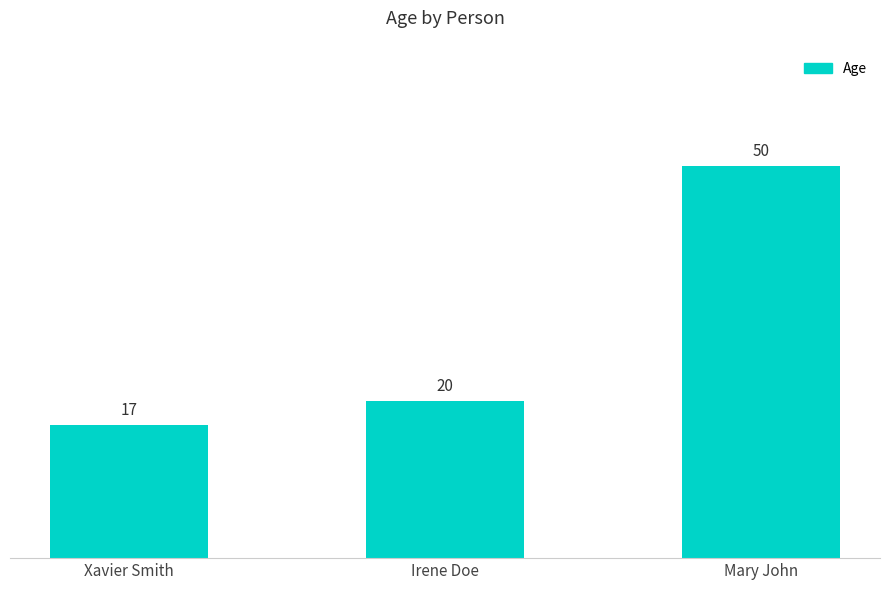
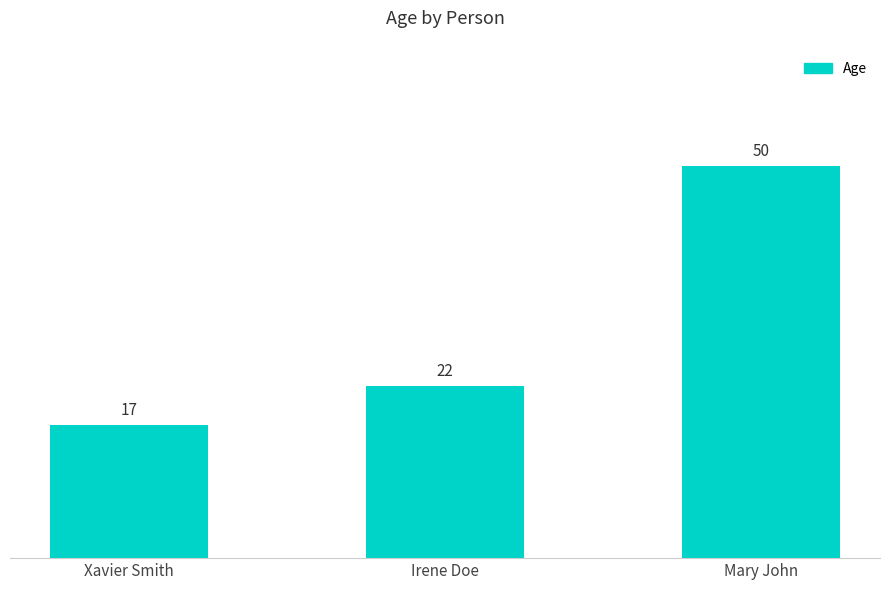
Irene Doe: 20 -> 22
